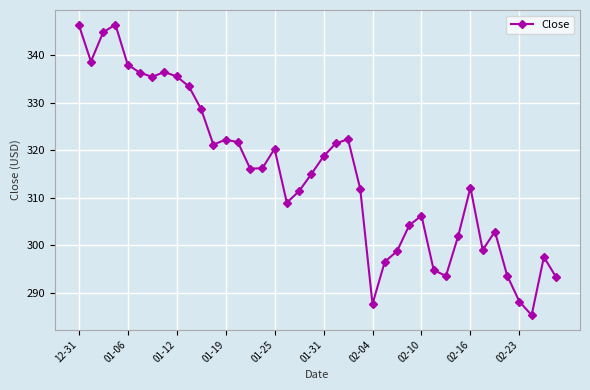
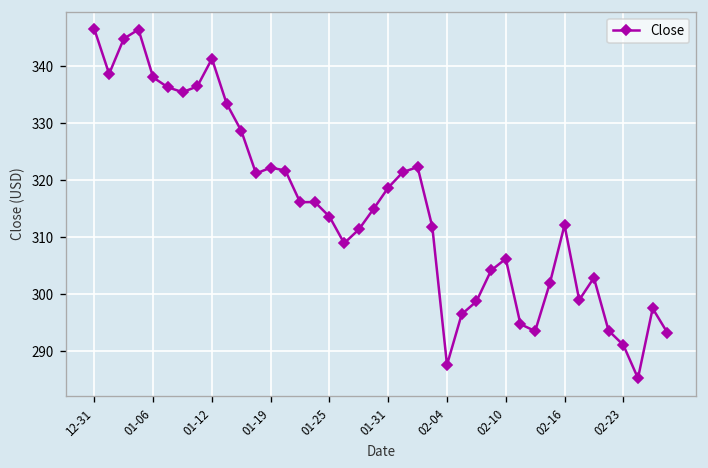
01-12: 336 -> 341
01-25: 320 -> 314
02-23: 288 -> 291
